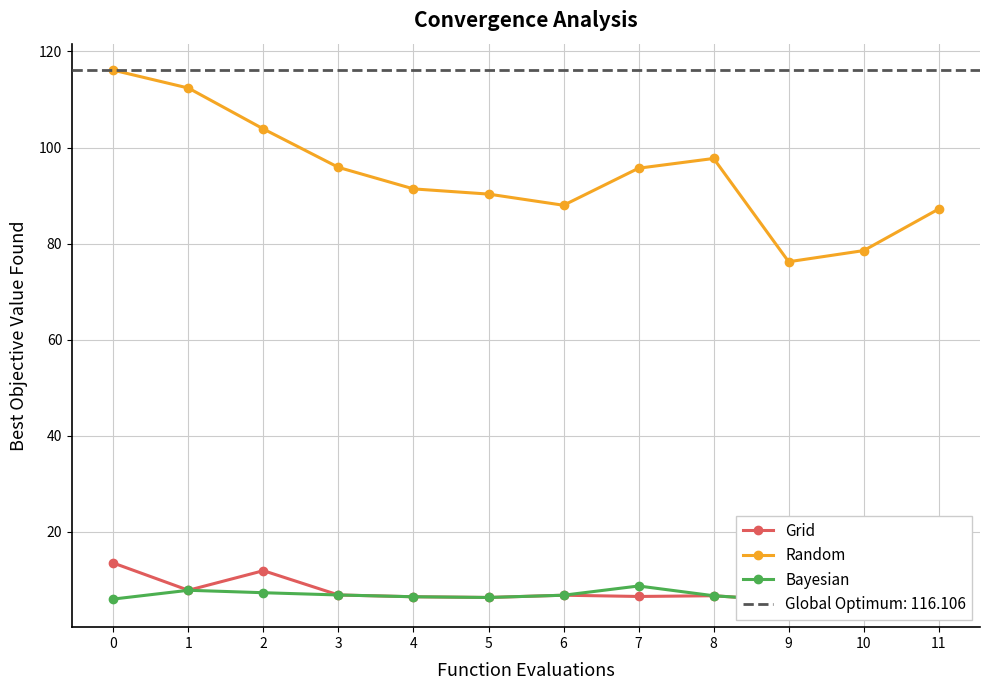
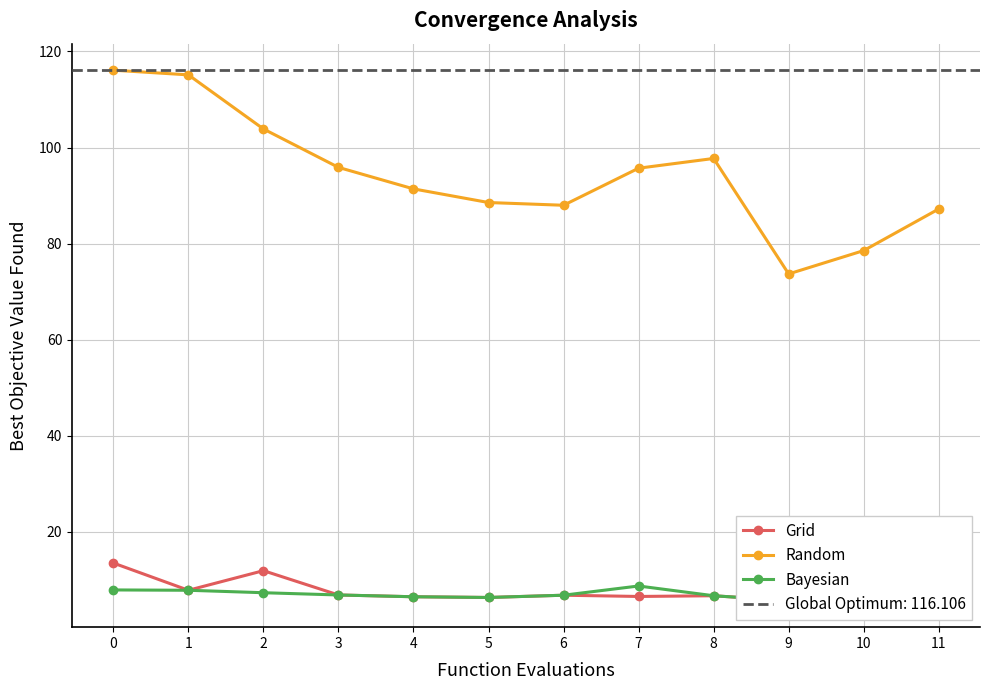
Bayesian, 0: 6 -> 8
Random, 1: 112 -> 115
Random, 5: 90 -> 89
Random, 9: 76 -> 74
